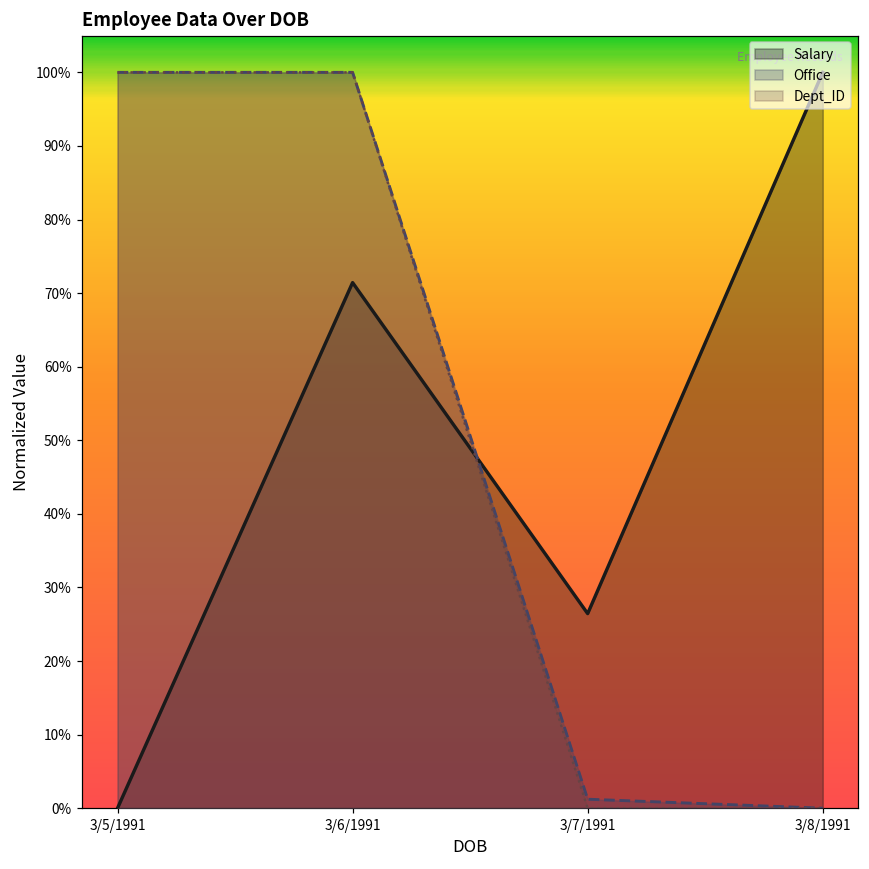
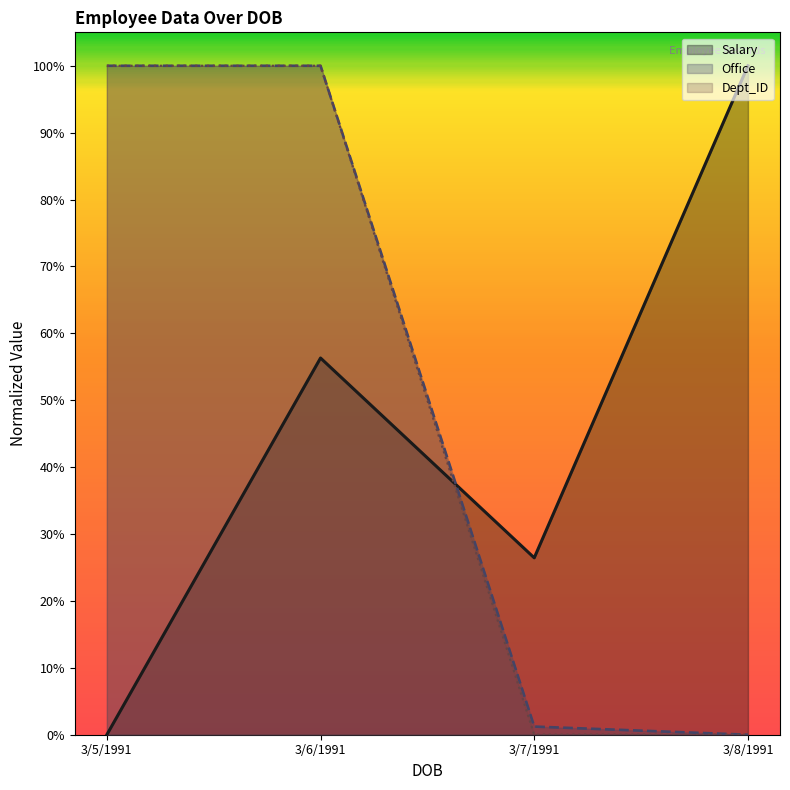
Salary, 3/6/1991: 71% -> 56%
